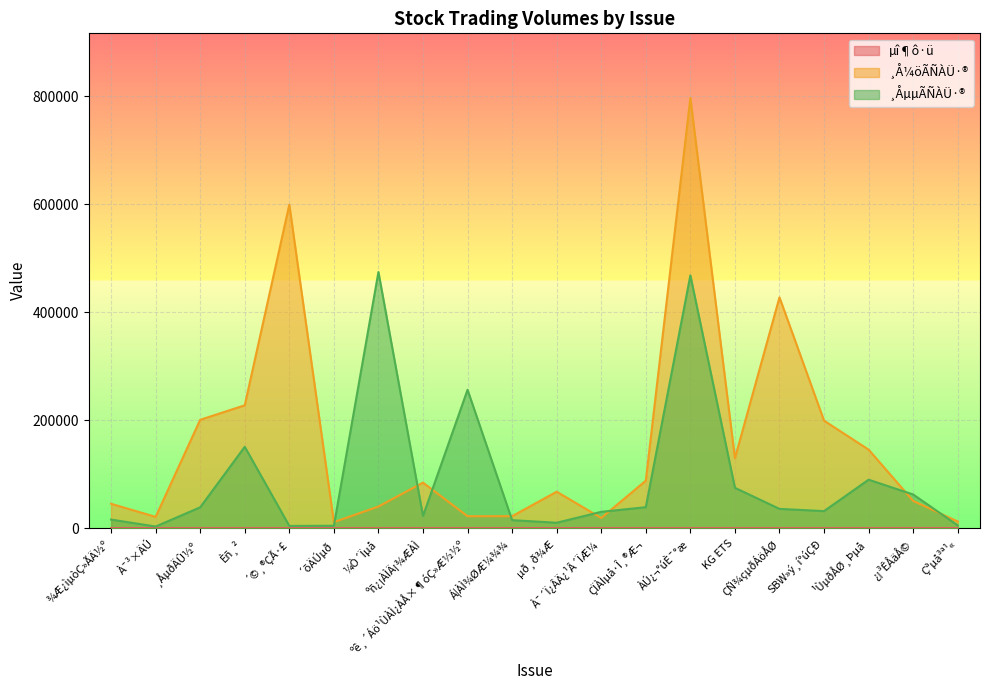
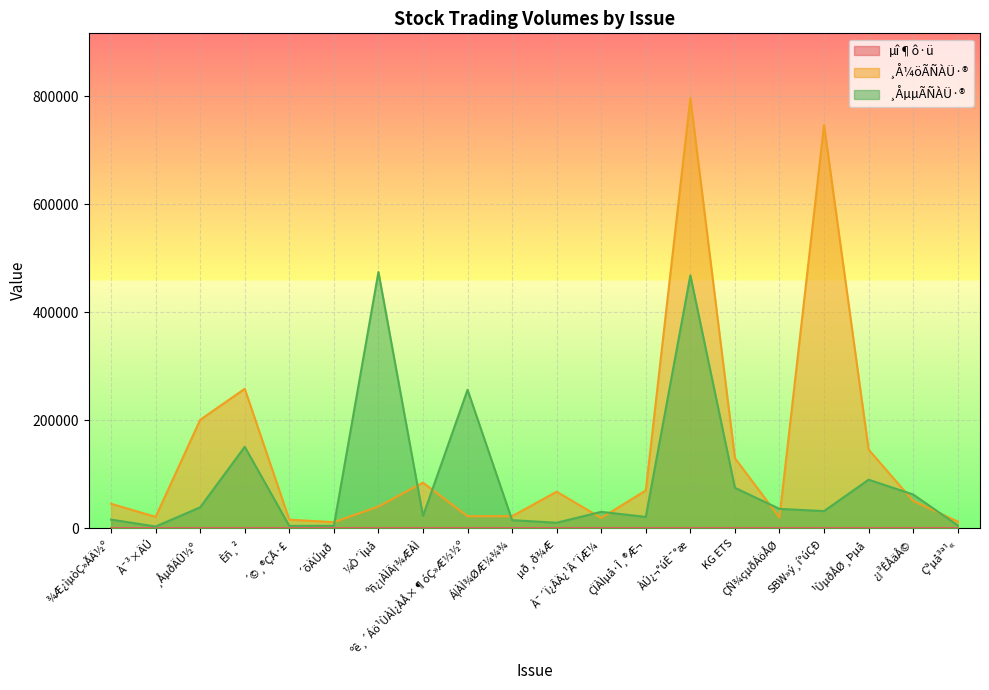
¸Å¼öÃÑÀÜ·®, Èñ¸²: 230000 -> 260000
¸Å¼öÃÑÀÜ·®, ´©¸®ÇÃ·£: 600000 -> 20000
¸Å¼öÃÑÀÜ·®, ÇÏÀÌµå·Î¸®Æ¬: 90000 -> 70000
¸ÅµµÃÑÀÜ·®, ÇÏÀÌµå·Î¸®Æ¬: 40000 -> 20000
¸Å¼öÃÑÀÜ·®, ÇÑ¾çµðÁöÅØ: 430000 -> 20000
¸Å¼öÃÑÀÜ·®, SBW»ý¸í°úÇÐ: 200000 -> 750000
